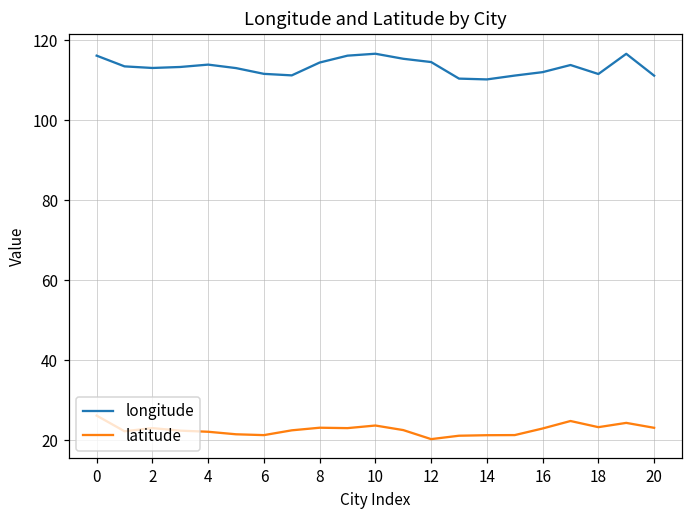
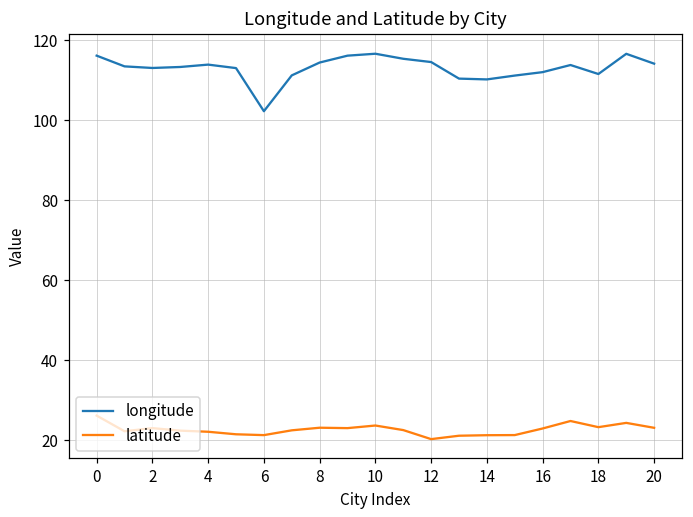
longitude, 6: 112 -> 102
longitude, 20: 111 -> 114
